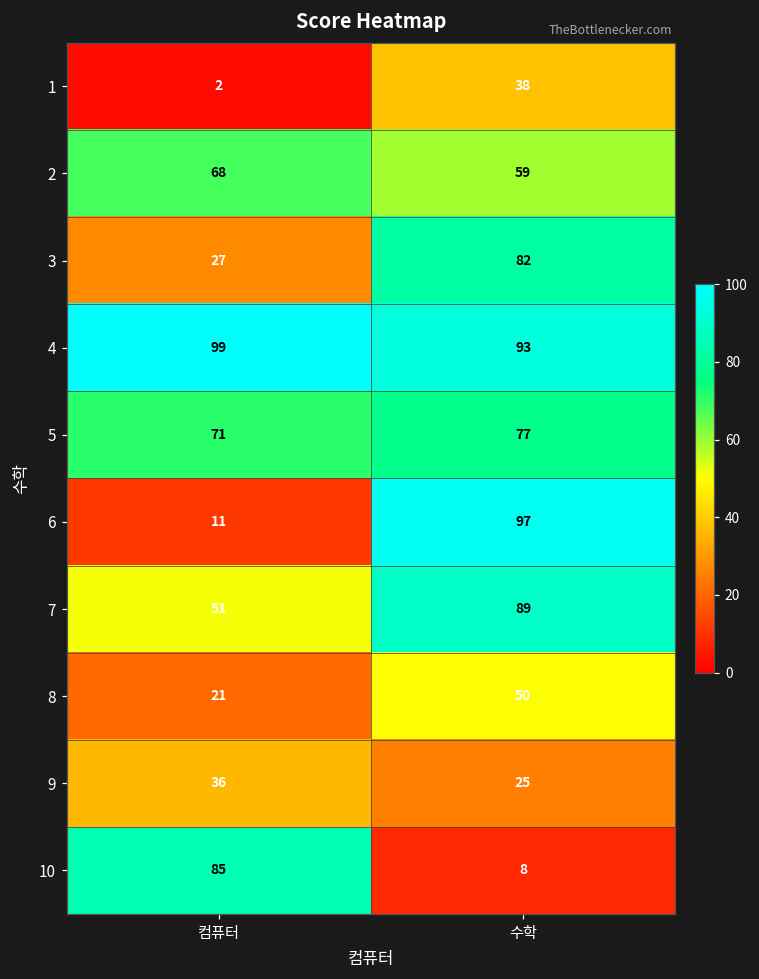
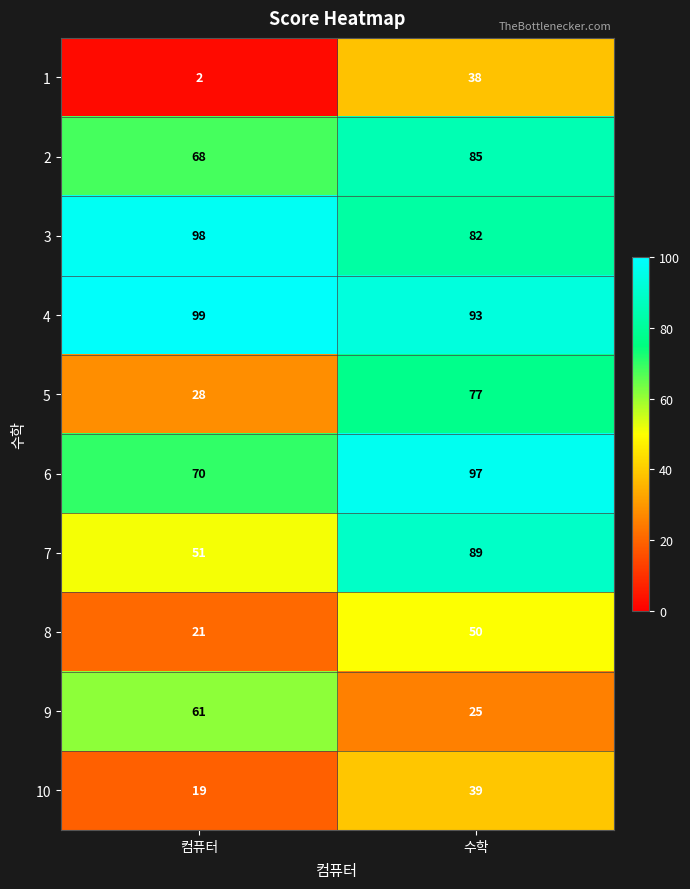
2, 수학: 59 -> 85
3, 컴퓨터: 27 -> 98
5, 컴퓨터: 71 -> 28
6, 컴퓨터: 11 -> 70
9, 컴퓨터: 36 -> 61
10, 컴퓨터: 85 -> 19
10, 수학: 8 -> 39
